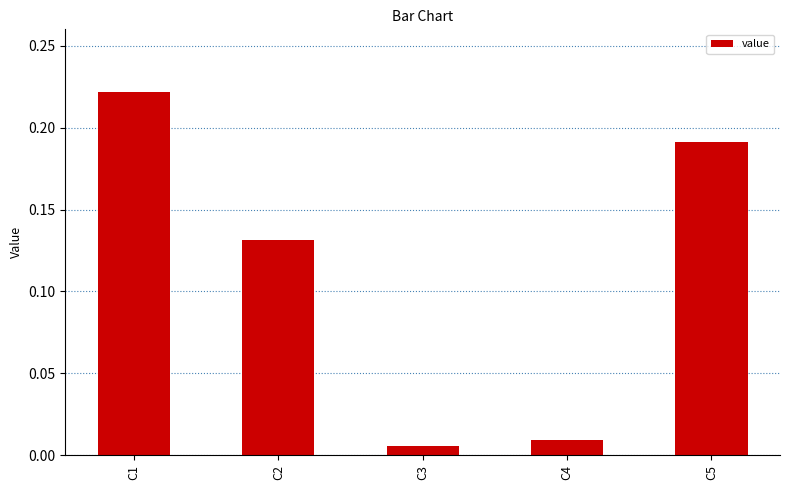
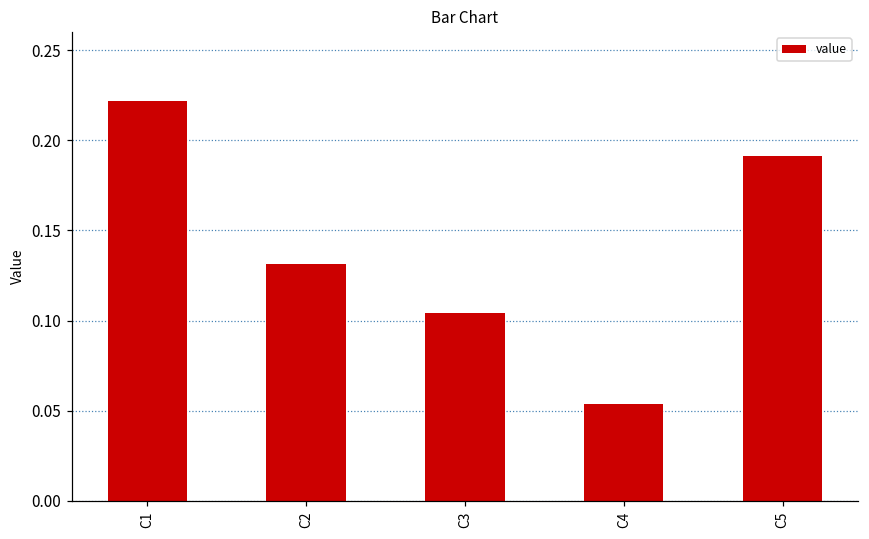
C3: 0.006 -> 0.104
C4: 0.009 -> 0.054
